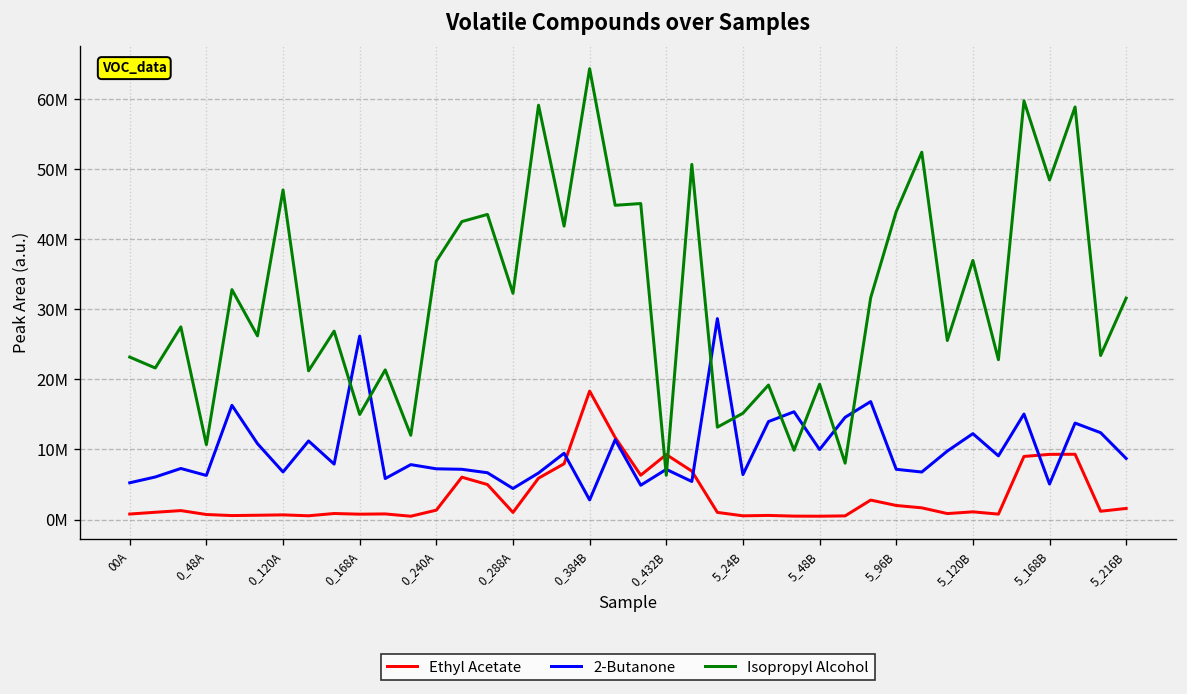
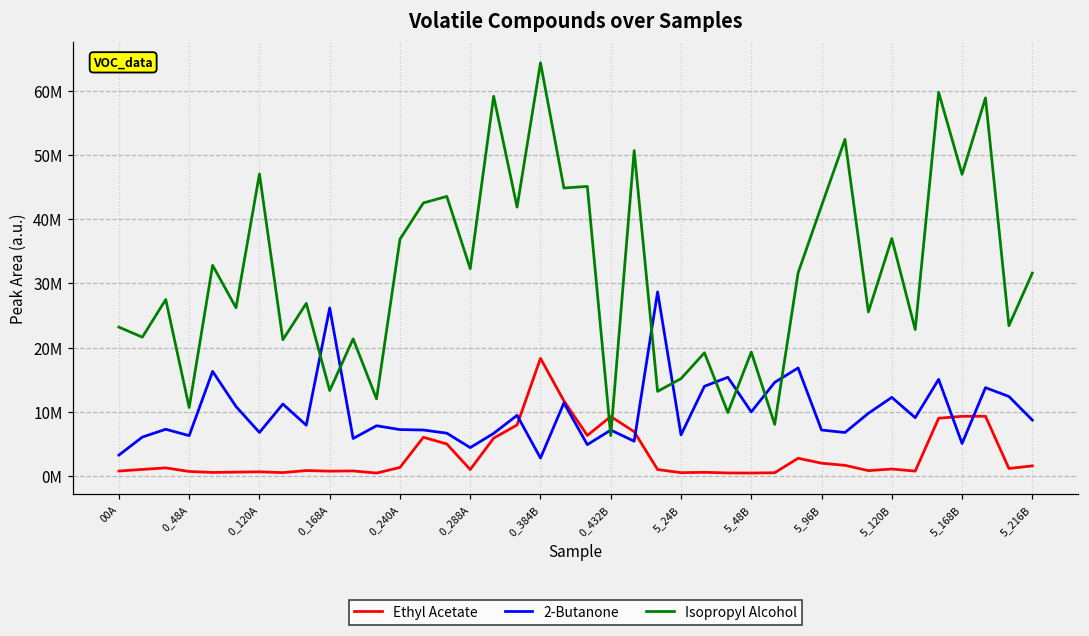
2-Butanone, 00A: 5000000 -> 3000000
Isopropyl Alcohol, 0_168A: 15000000 -> 13000000
Isopropyl Alcohol, 5_96B: 44000000 -> 42000000
Isopropyl Alcohol, 5_168B: 48000000 -> 47000000
